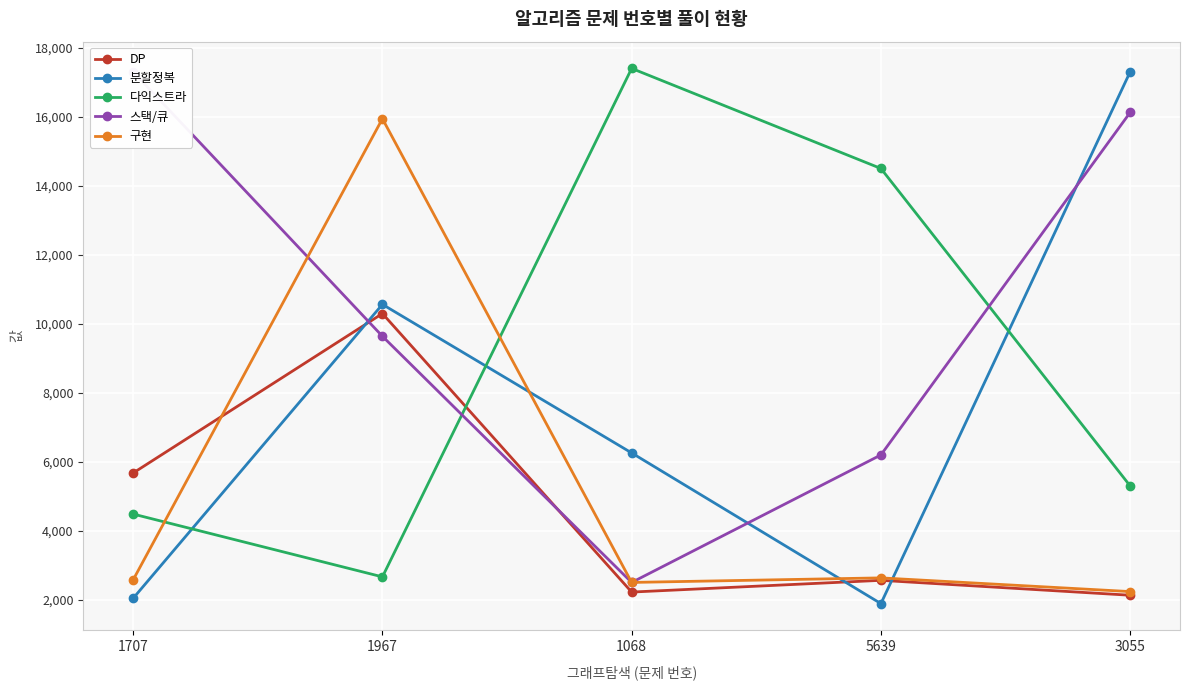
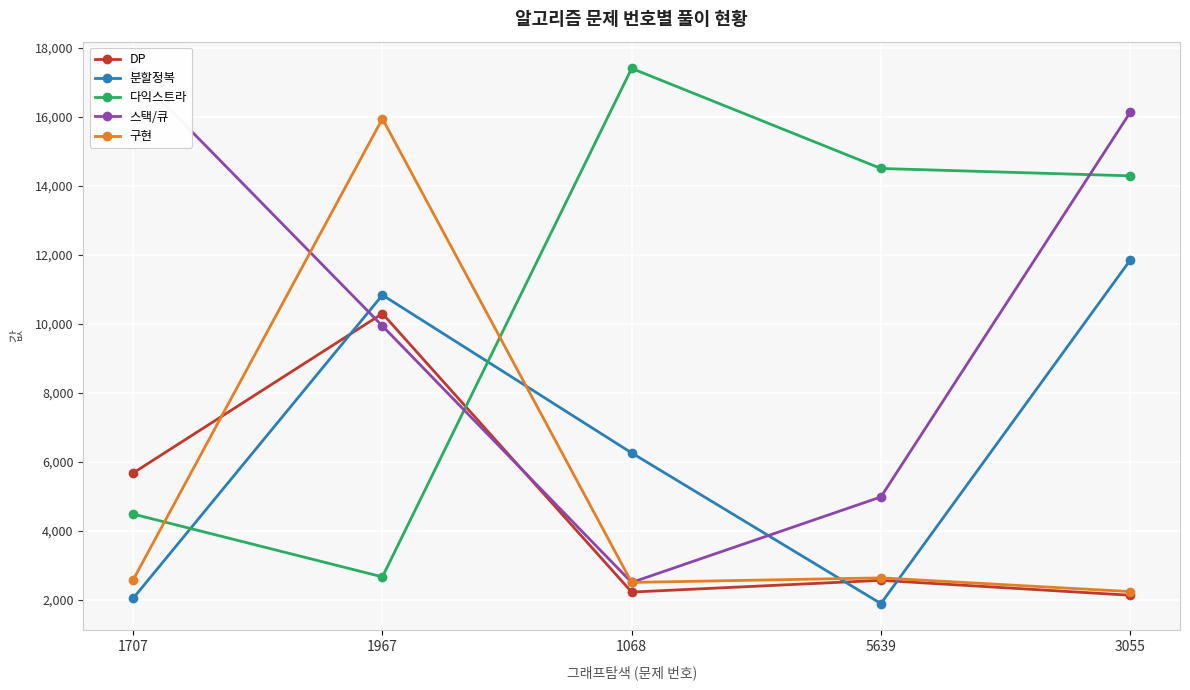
분할정복, 1967: 10,600 -> 10,800
스택/큐, 1967: 9,600 -> 9,900
스택/큐, 5639: 6,200 -> 5,000
분할정복, 3055: 17,300 -> 11,800
다익스트라, 3055: 5,300 -> 14,300
